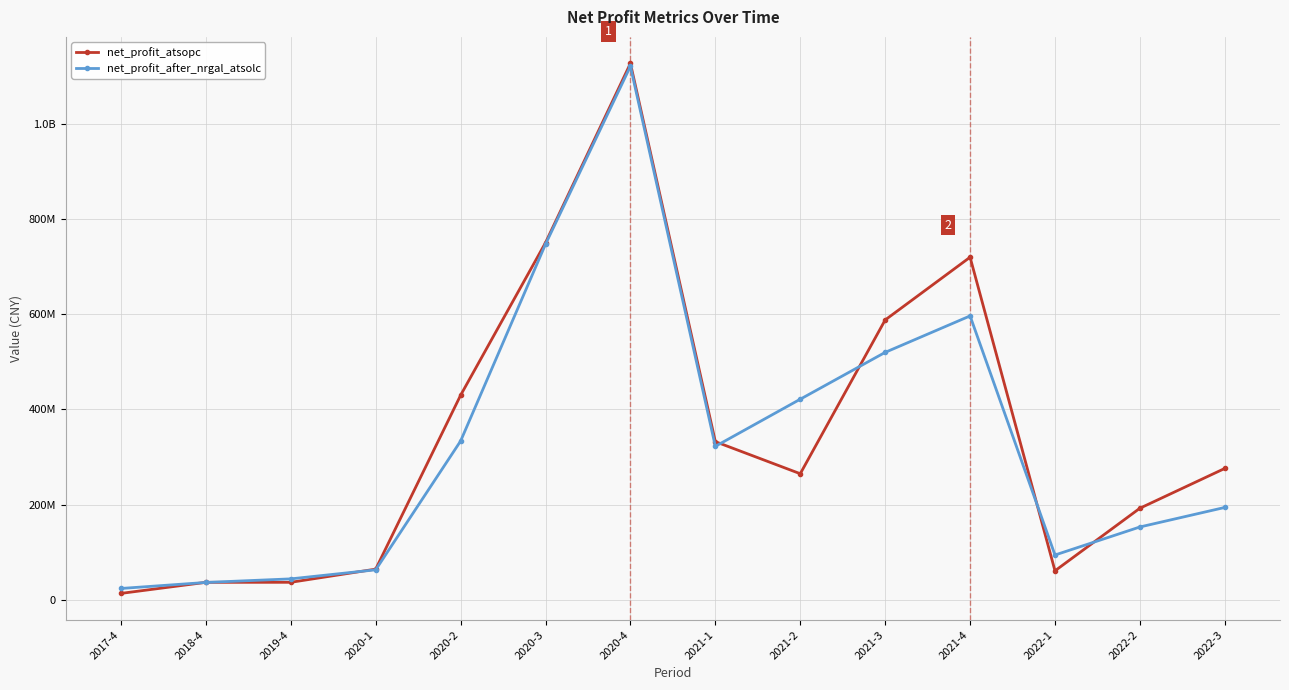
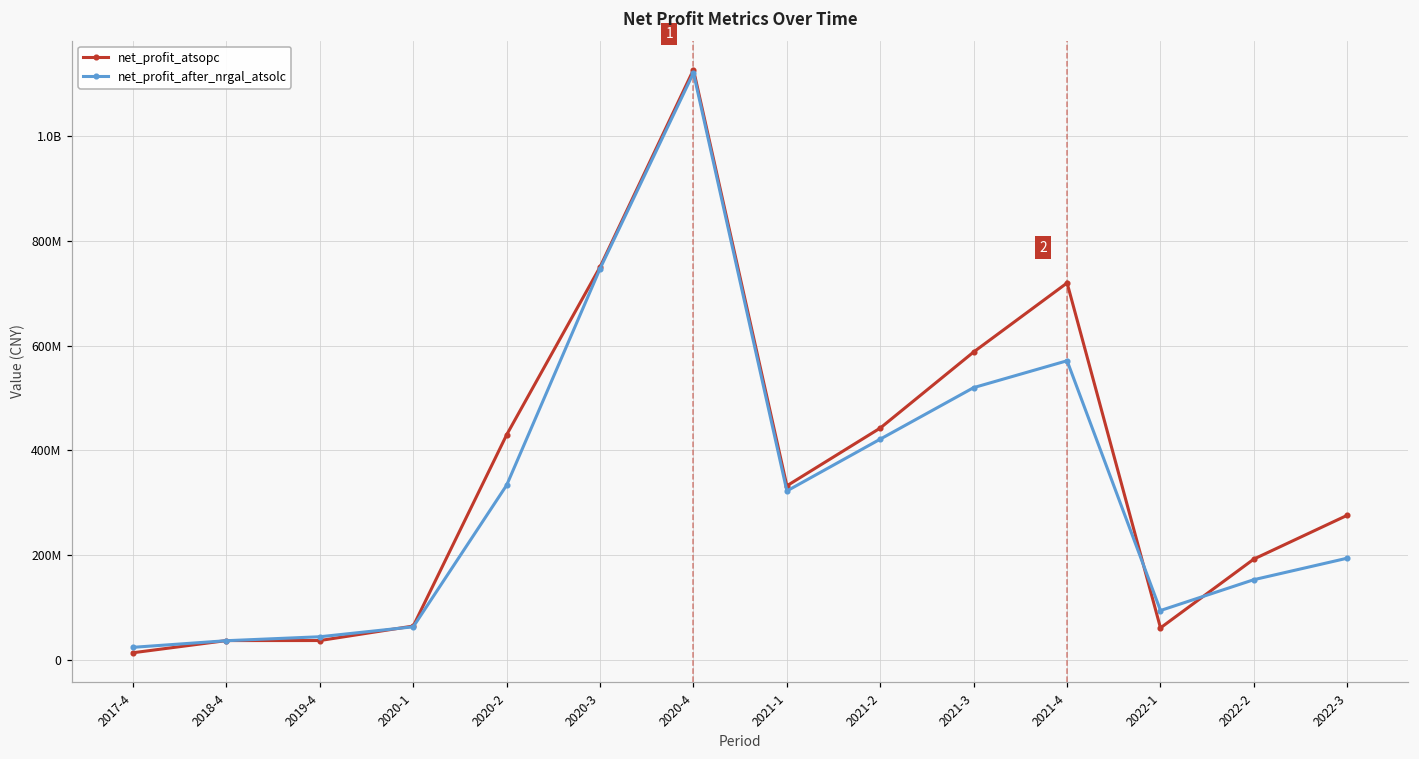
net_profit_atsopc, 2021-2: 260000000 -> 440000000
net_profit_after_nrgal_atsolc, 2021-4: 600000000 -> 570000000
